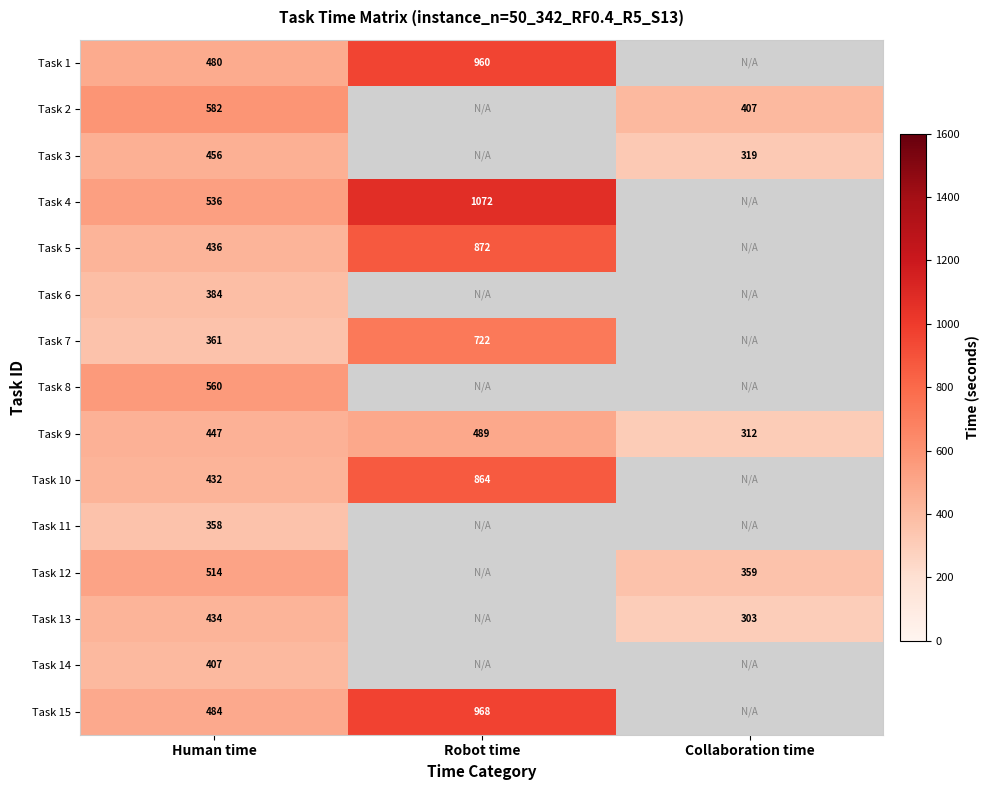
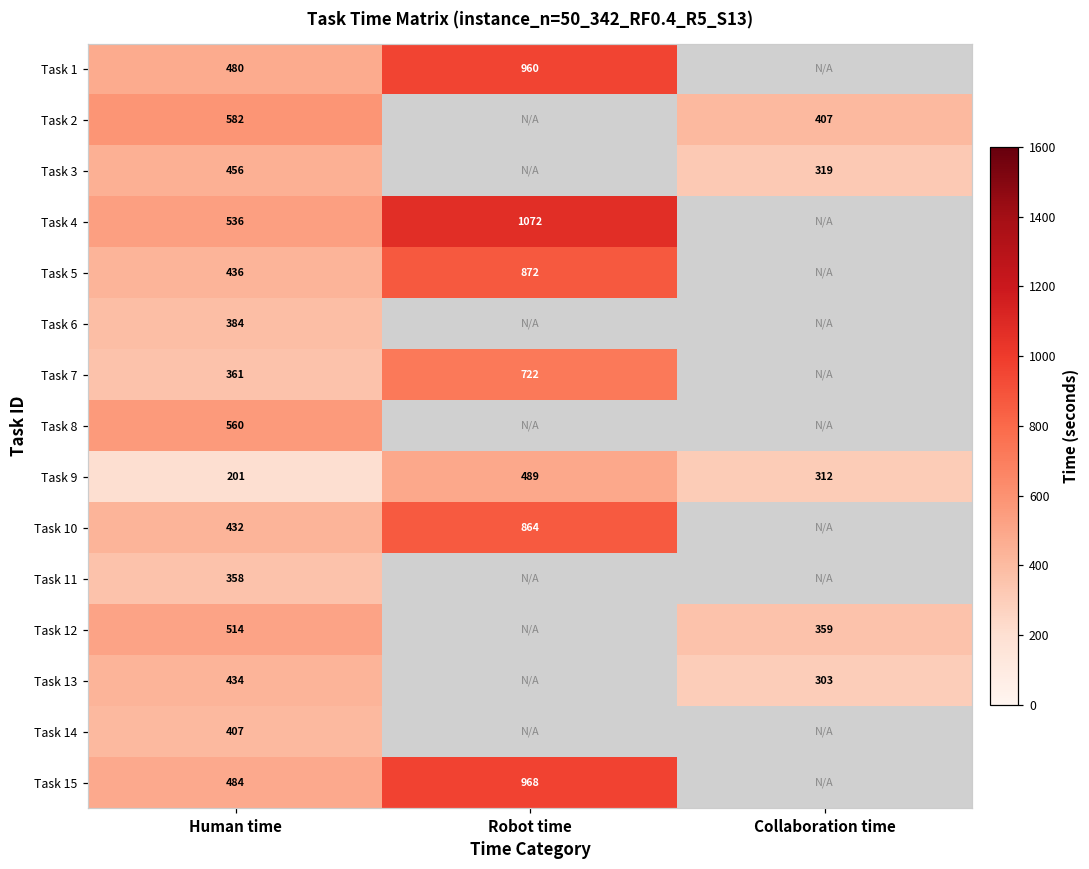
Task 9, Human time: 447 -> 201
